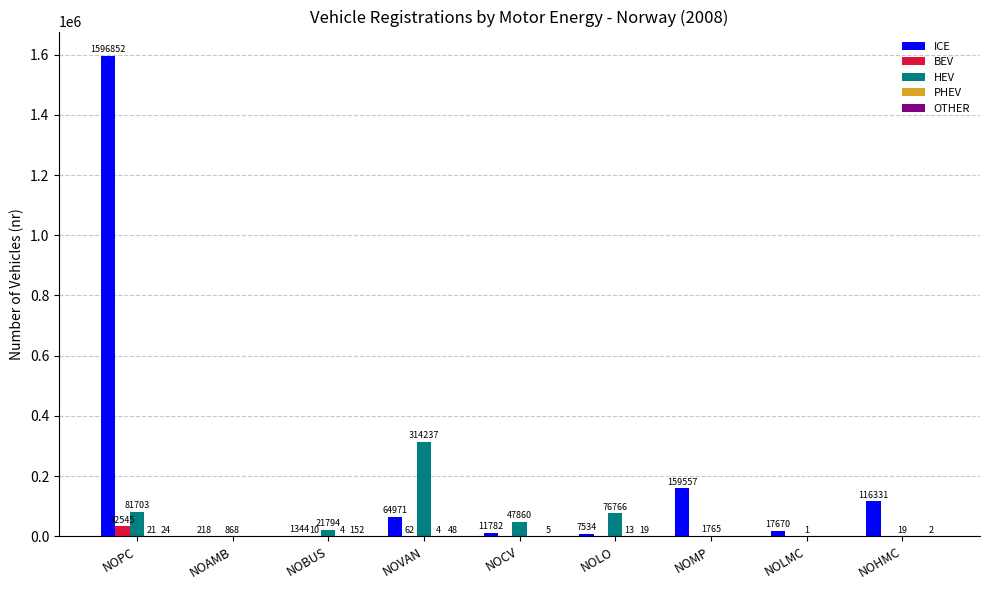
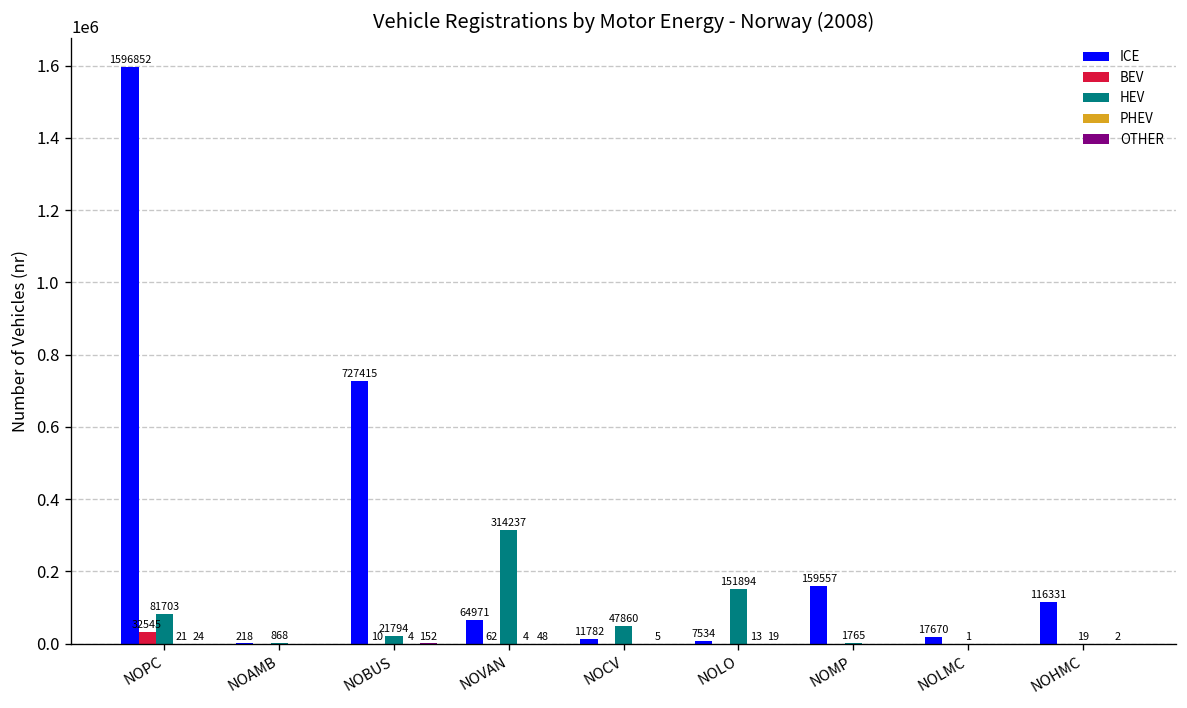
ICE, NOBUS: 1344 -> 727415
HEV, NOLO: 76766 -> 151894
